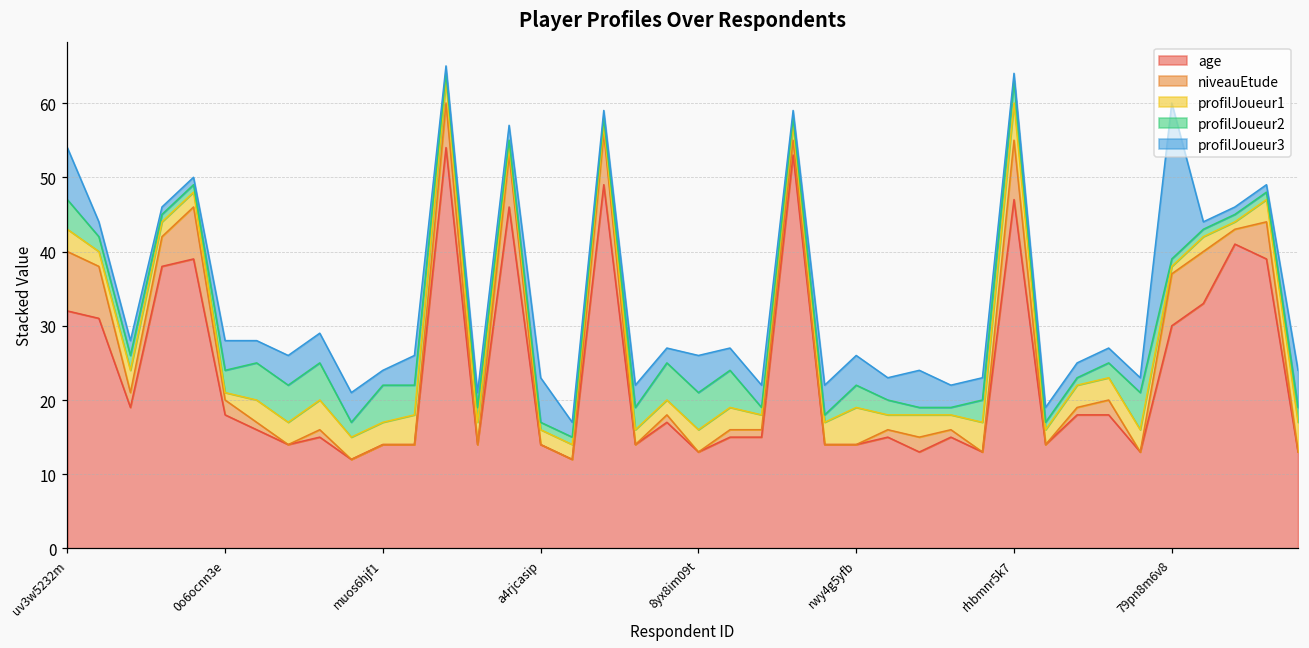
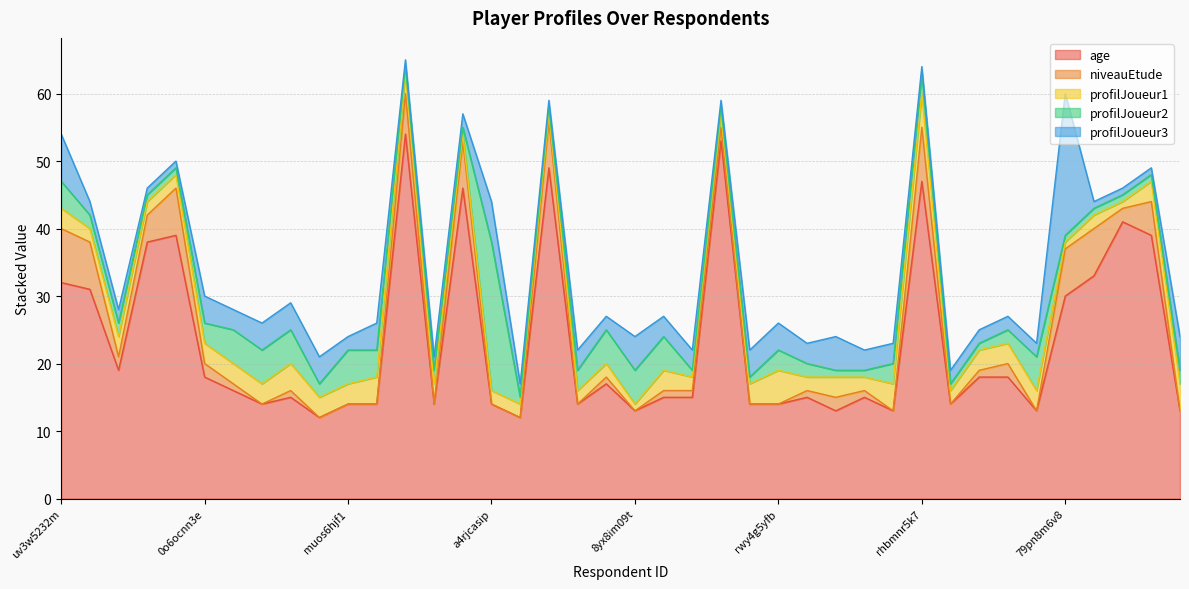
profilJoueur1, 0o6ocnn3e: 1 -> 3
profilJoueur2, a4rjcasip: 1 -> 22
profilJoueur1, 8yx8im09t: 3 -> 1
